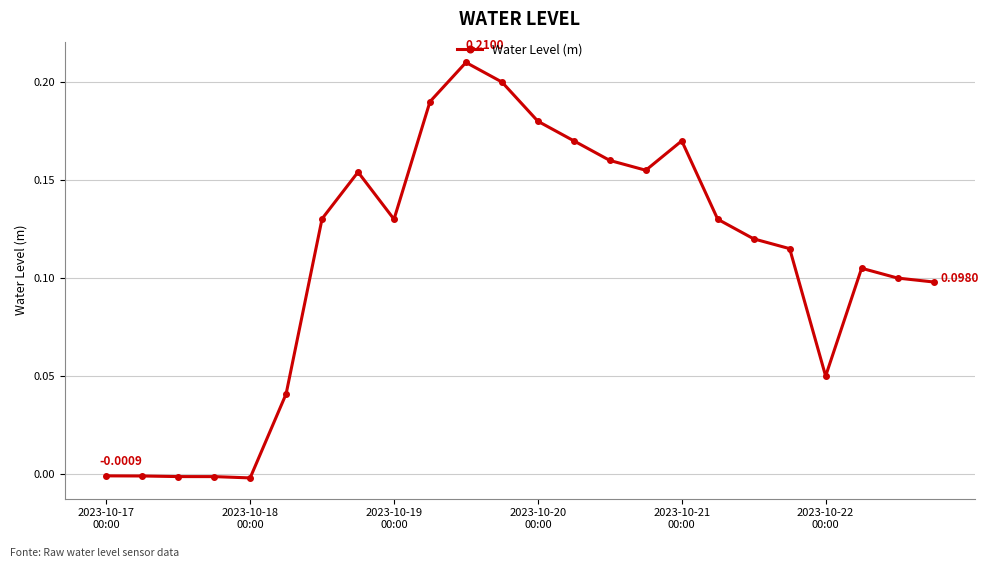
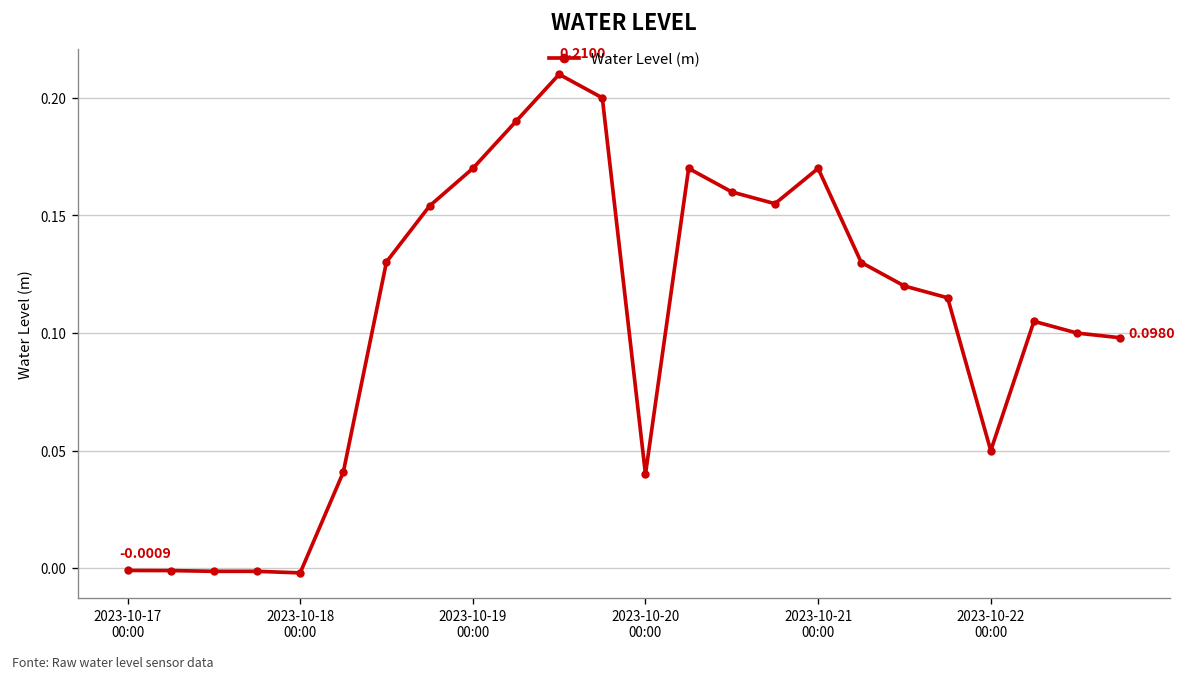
2023-10-19 00:00: 0.13 -> 0.17
2023-10-20 00:00: 0.18 -> 0.04
